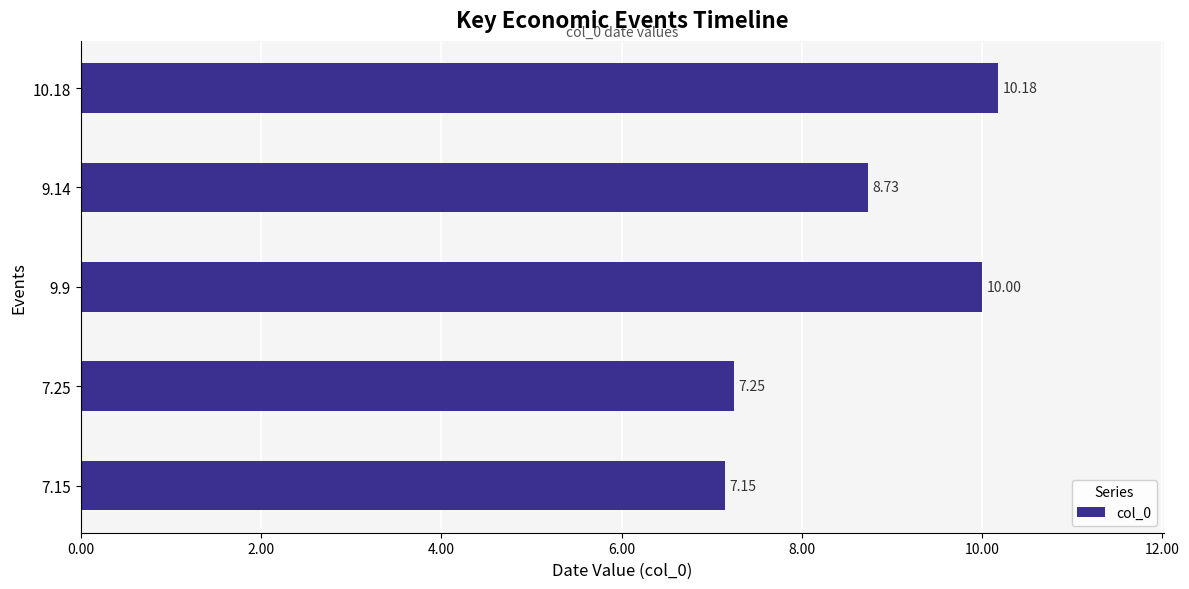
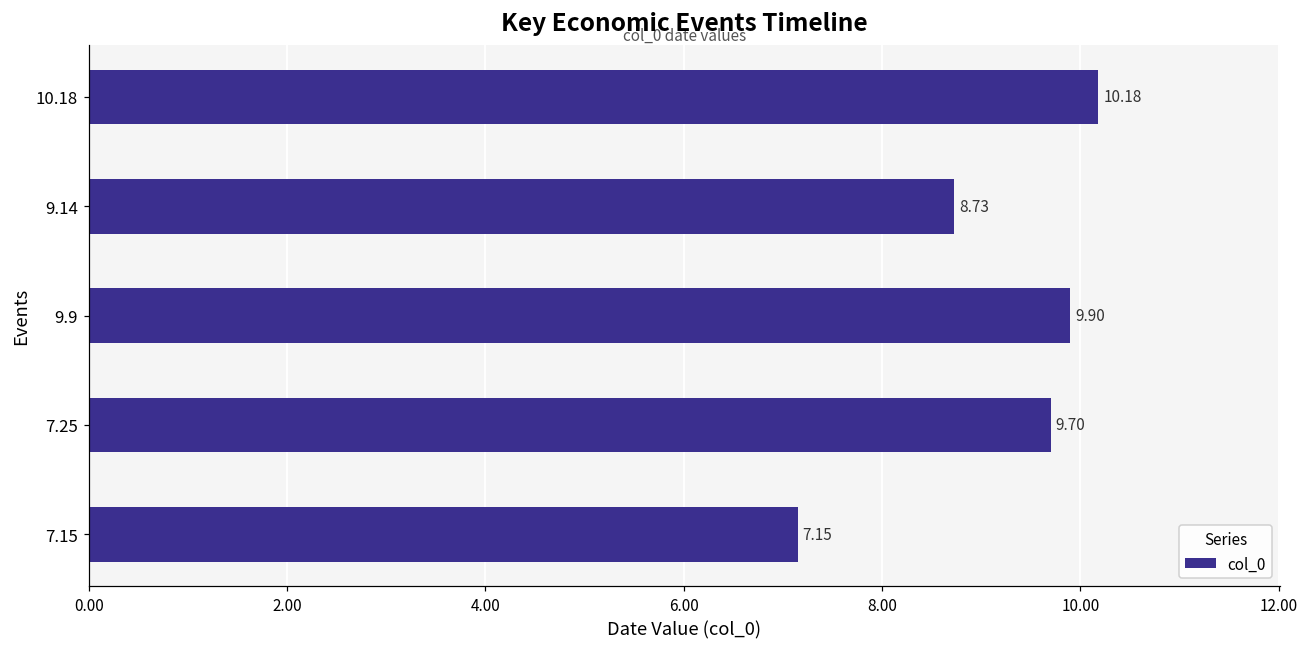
9.9: 10.00 -> 9.90
7.25: 7.25 -> 9.70
